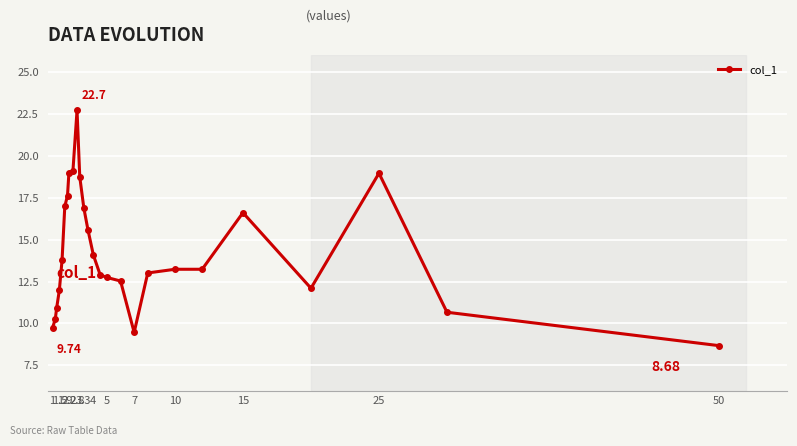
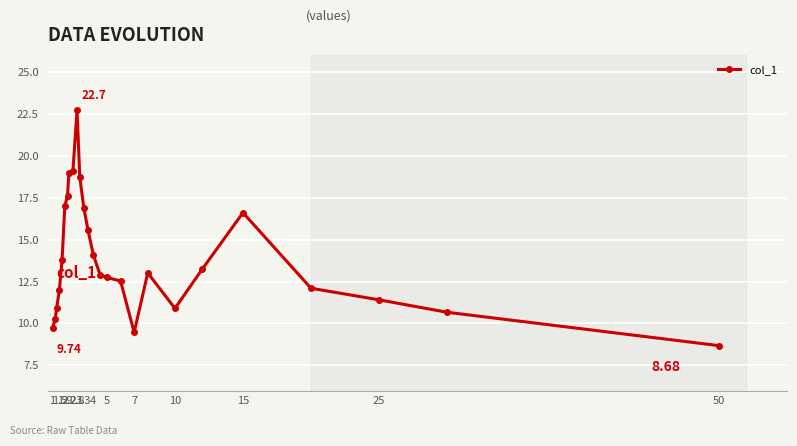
10: 13.2 -> 10.9
25: 19.0 -> 11.4
